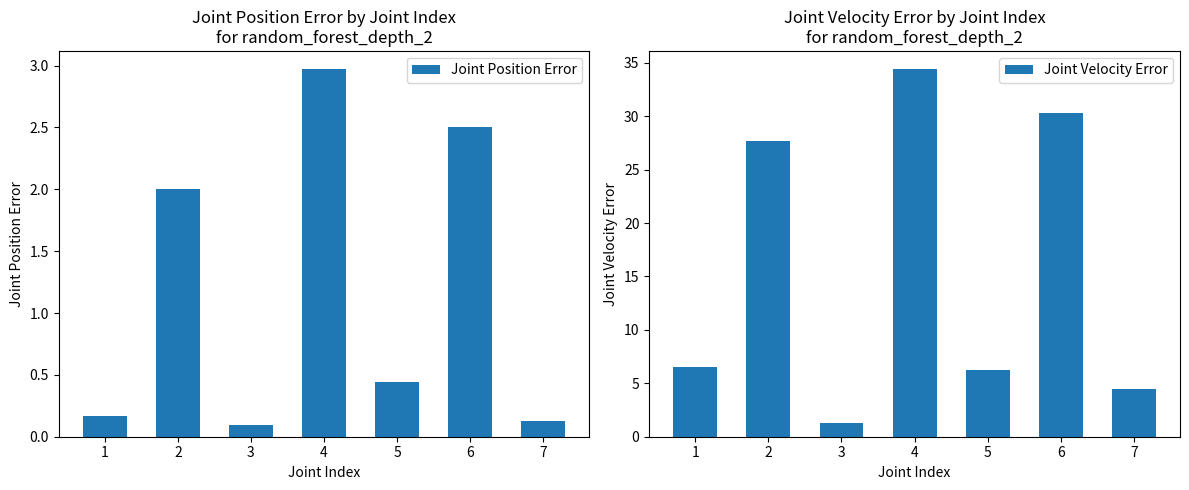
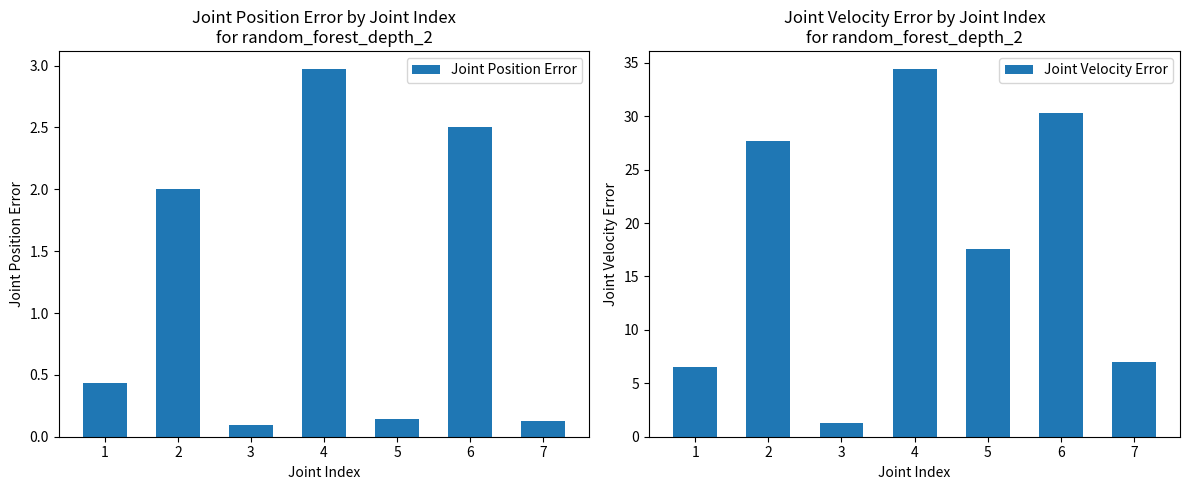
Joint Position Error by Joint Index for random_forest_depth_2, 1: 0.17 -> 0.43
Joint Position Error by Joint Index for random_forest_depth_2, 5: 0.44 -> 0.14
Joint Velocity Error by Joint Index for random_forest_depth_2, 5: 6.2 -> 17.6
Joint Velocity Error by Joint Index for random_forest_depth_2, 7: 4.5 -> 7.0
